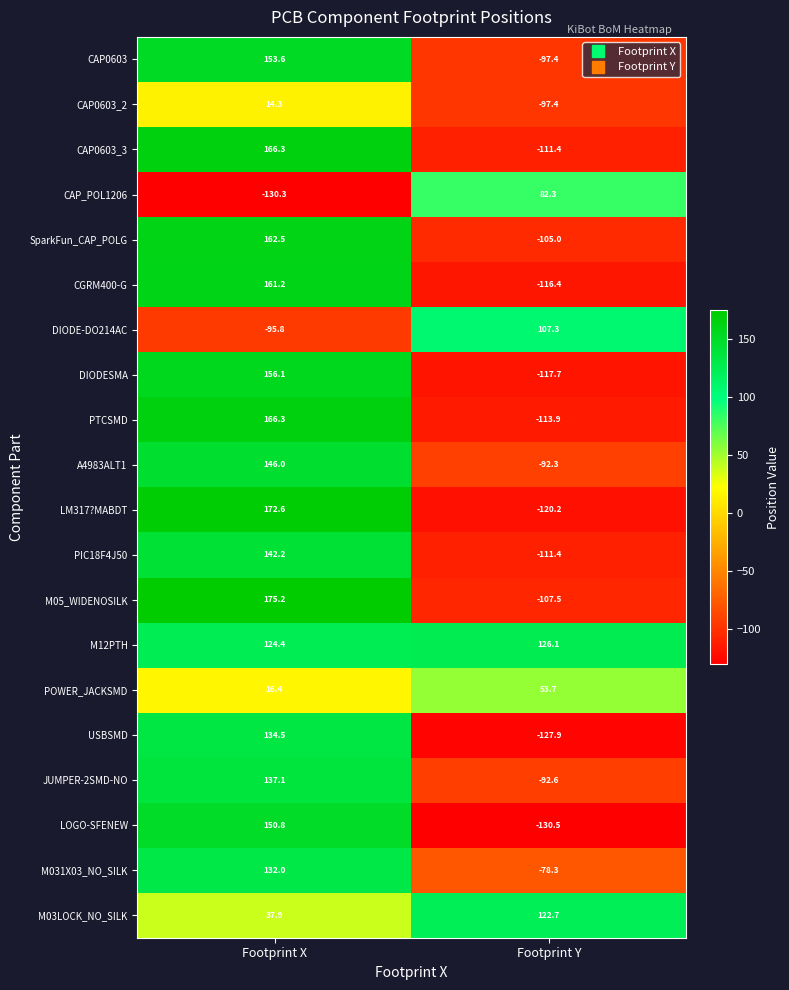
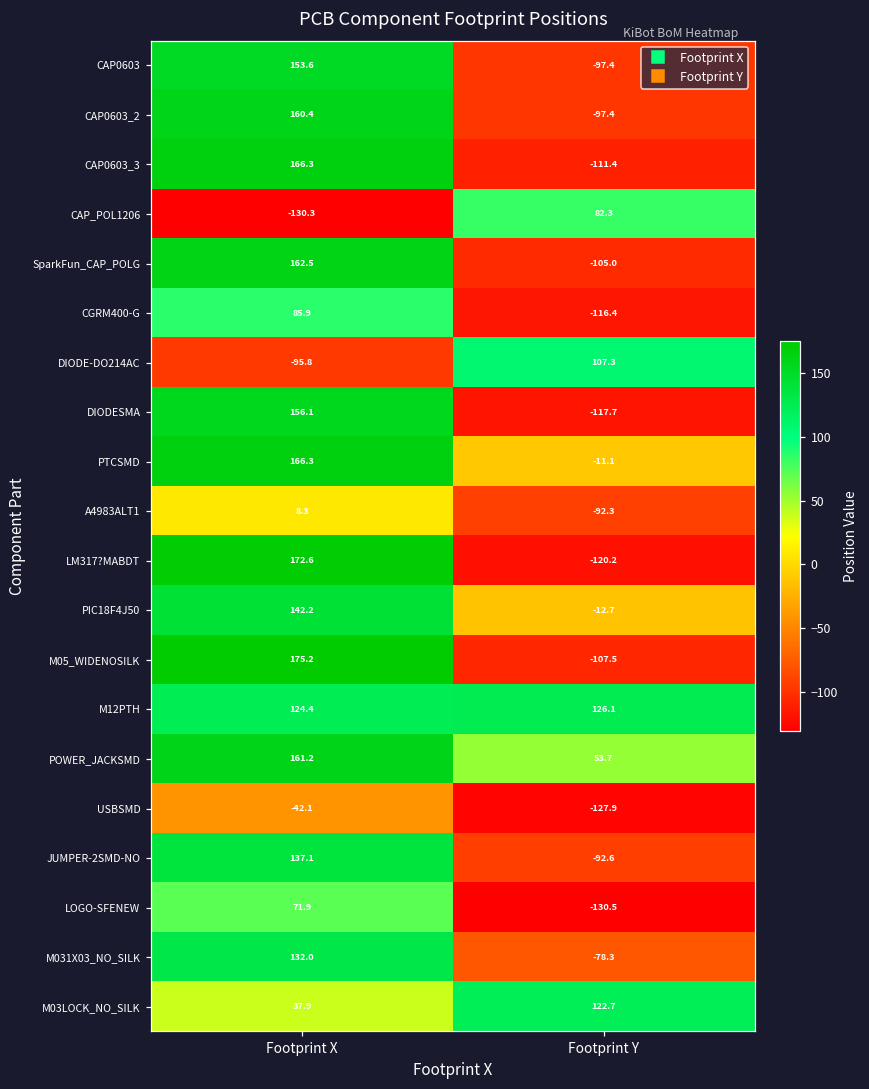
CAP0603_2, Footprint X: 14.3 -> 160.4
CGRM400-G, Footprint X: 161.2 -> 85.9
PTCSMD, Footprint Y: -113.9 -> -11.1
A4983ALT1, Footprint X: 146.0 -> 8.3
PIC18F4J50, Footprint Y: -111.4 -> -12.7
POWER_JACKSMD, Footprint X: 16.4 -> 161.2
USBSMD, Footprint X: 134.5 -> -42.1
LOGO-SFENEW, Footprint X: 150.8 -> 71.9
